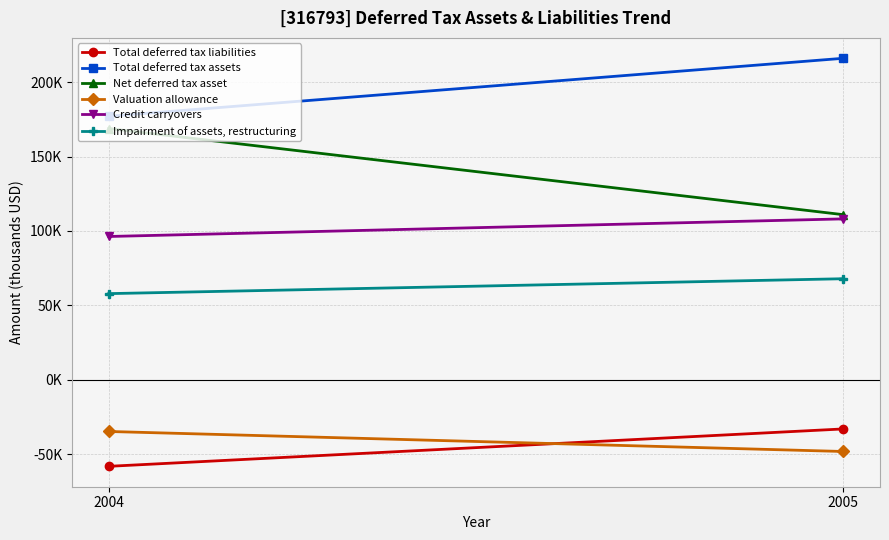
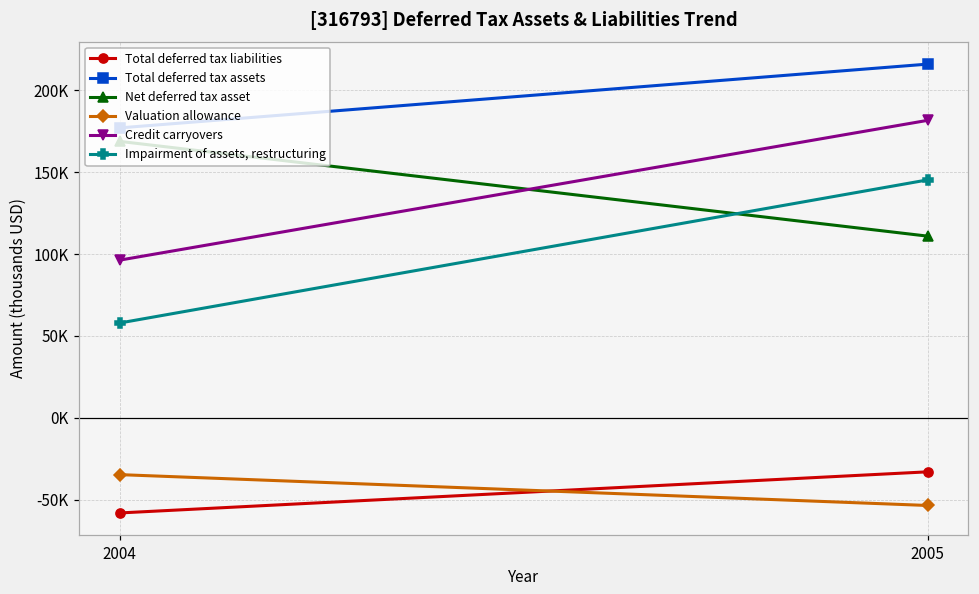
Valuation allowance, 2005: -48000 -> -54000
Credit carryovers, 2005: 108000 -> 182000
Impairment of assets, restructuring, 2005: 68000 -> 145000
